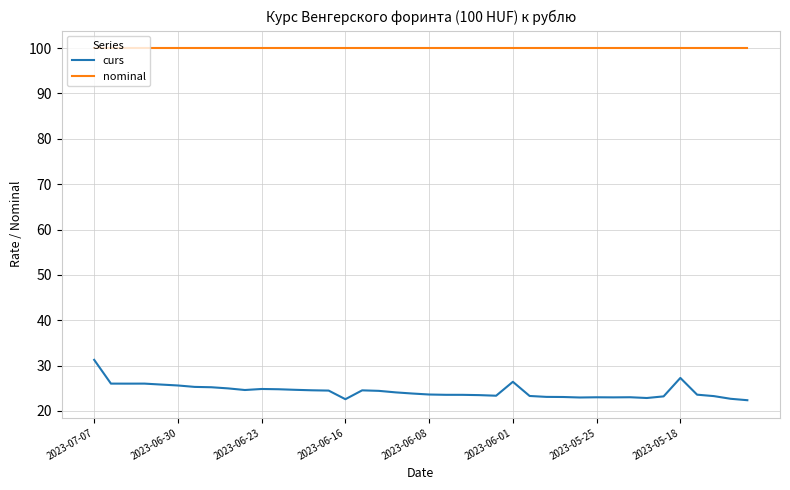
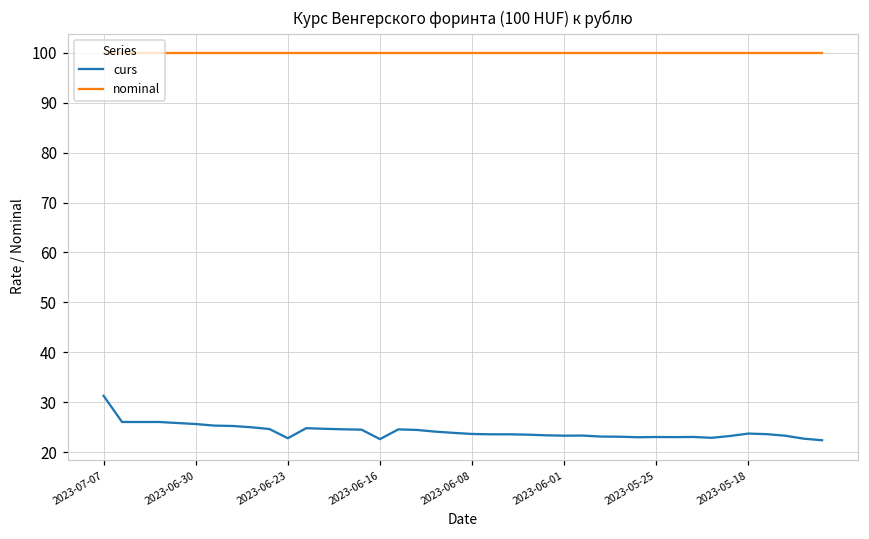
curs, 2023-06-23: 25 -> 23
curs, 2023-06-01: 26 -> 23
curs, 2023-05-18: 27 -> 24
